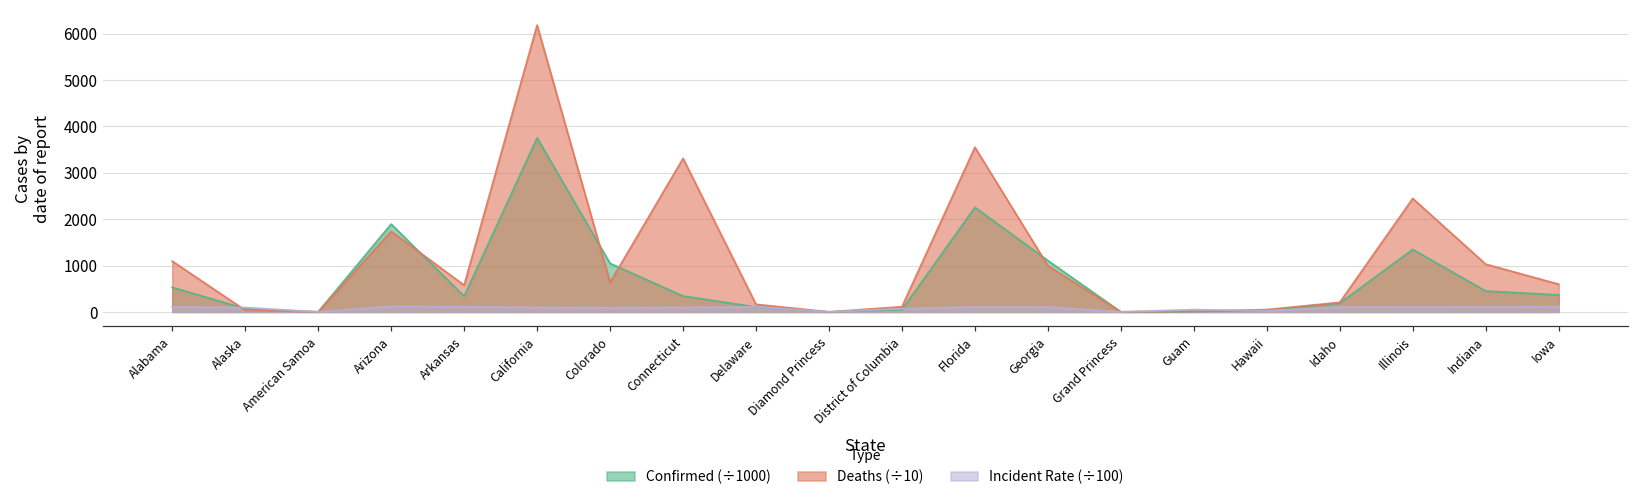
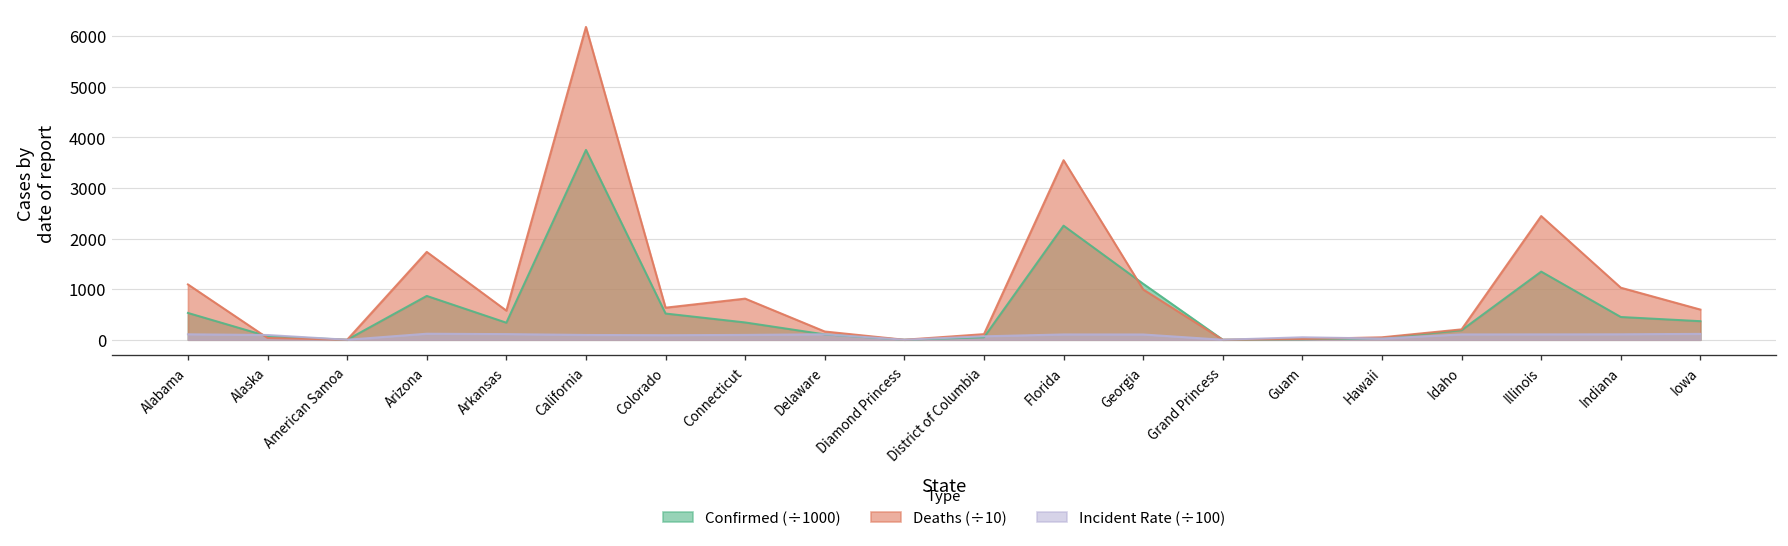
Confirmed (÷1000), Arizona: 1900 -> 900
Confirmed (÷1000), Colorado: 1000 -> 500
Deaths (÷10), Connecticut: 3300 -> 800
